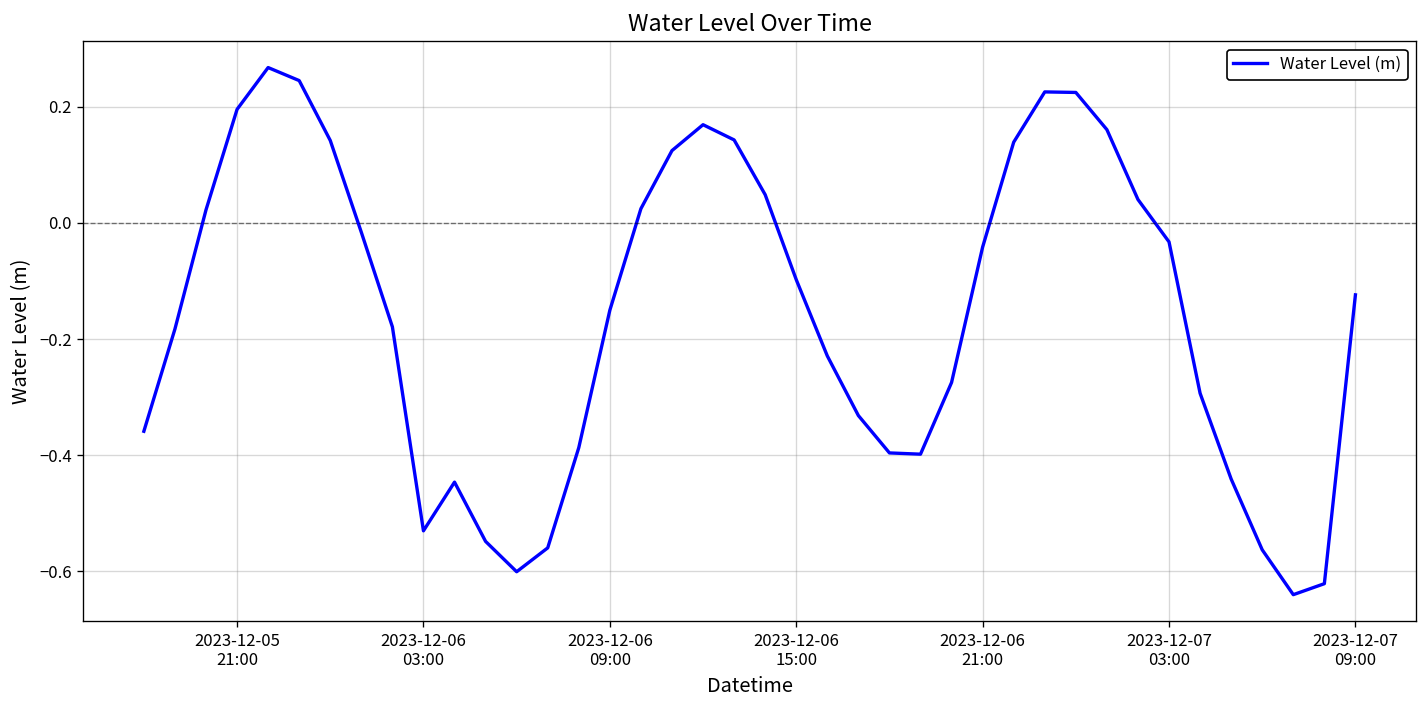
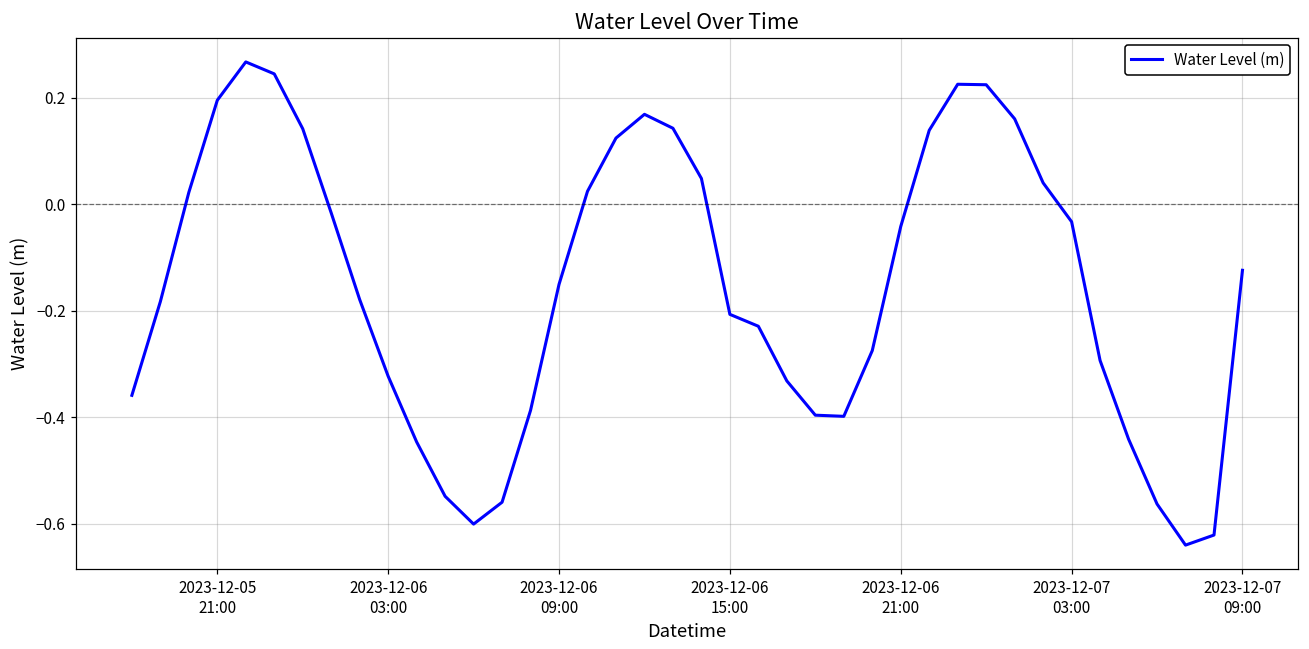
2023-12-06 03:00: -0.53 -> -0.32
2023-12-06 15:00: -0.10 -> -0.21
